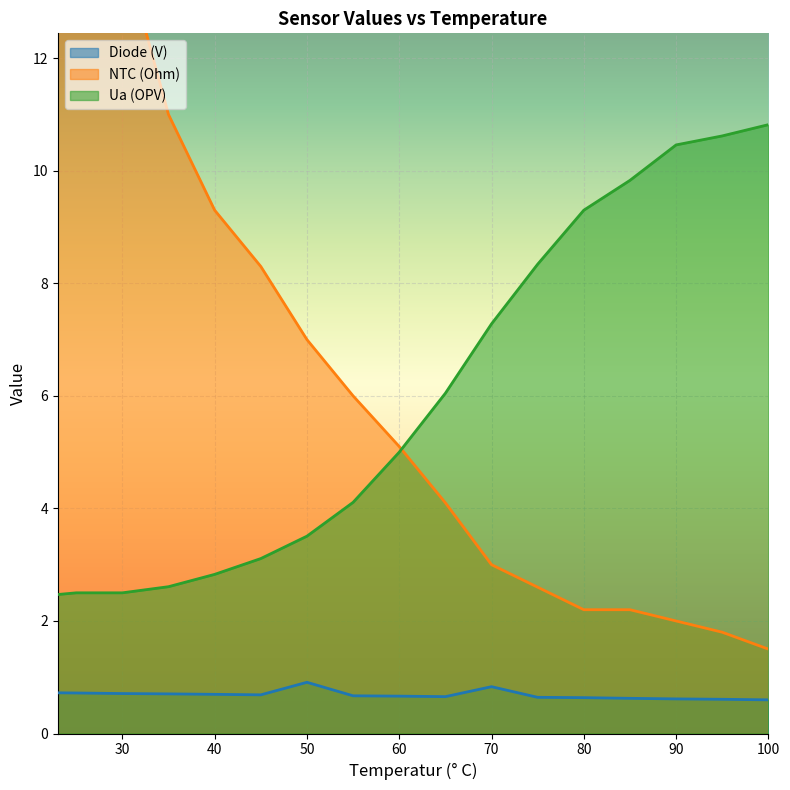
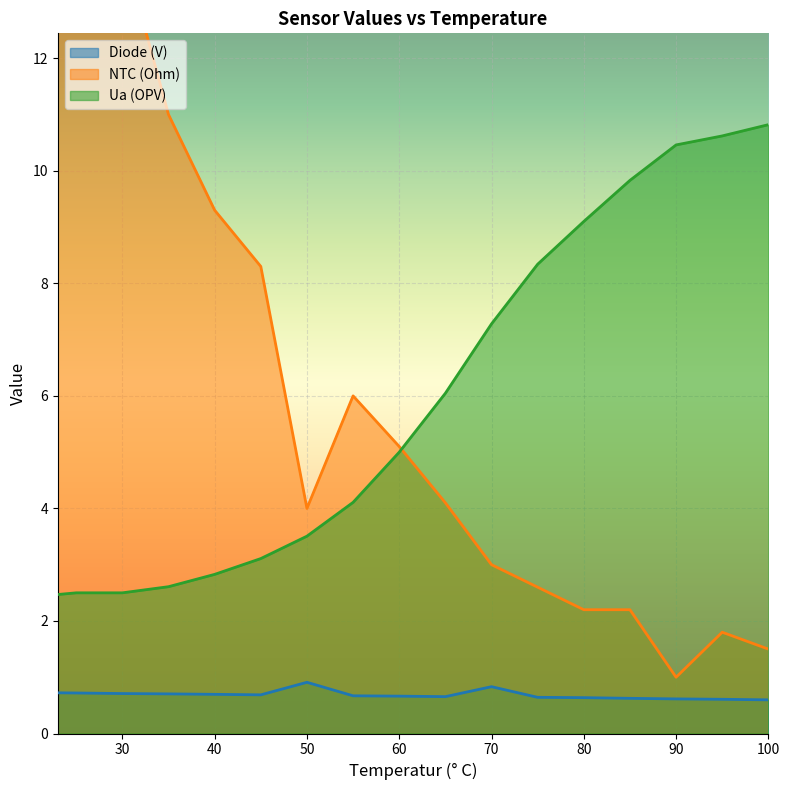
NTC (Ohm), 50: 7 -> 4
Ua (OPV), 80: 9.3 -> 9.1
NTC (Ohm), 90: 2 -> 1
